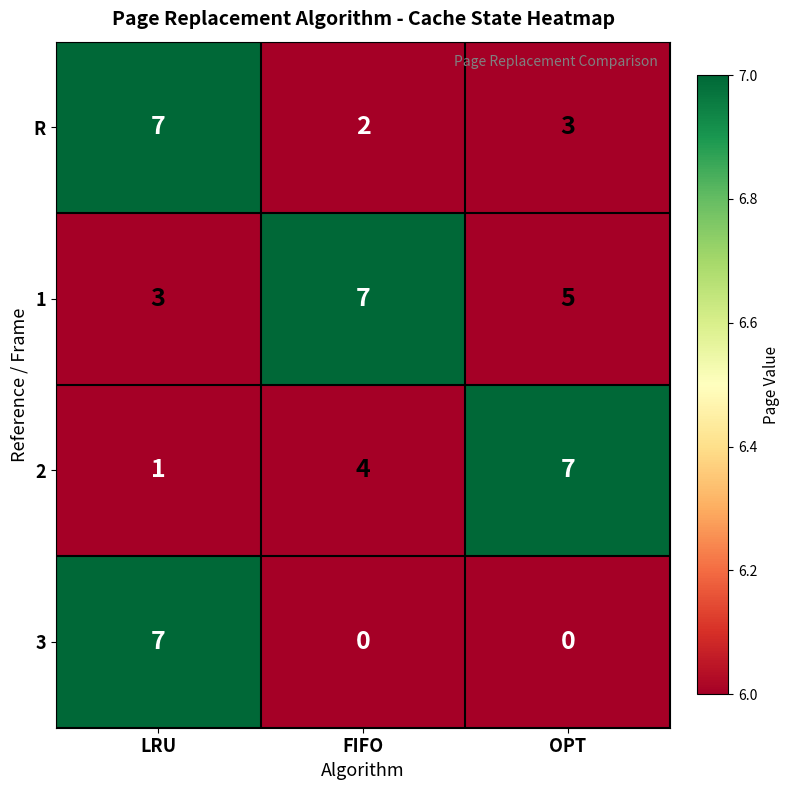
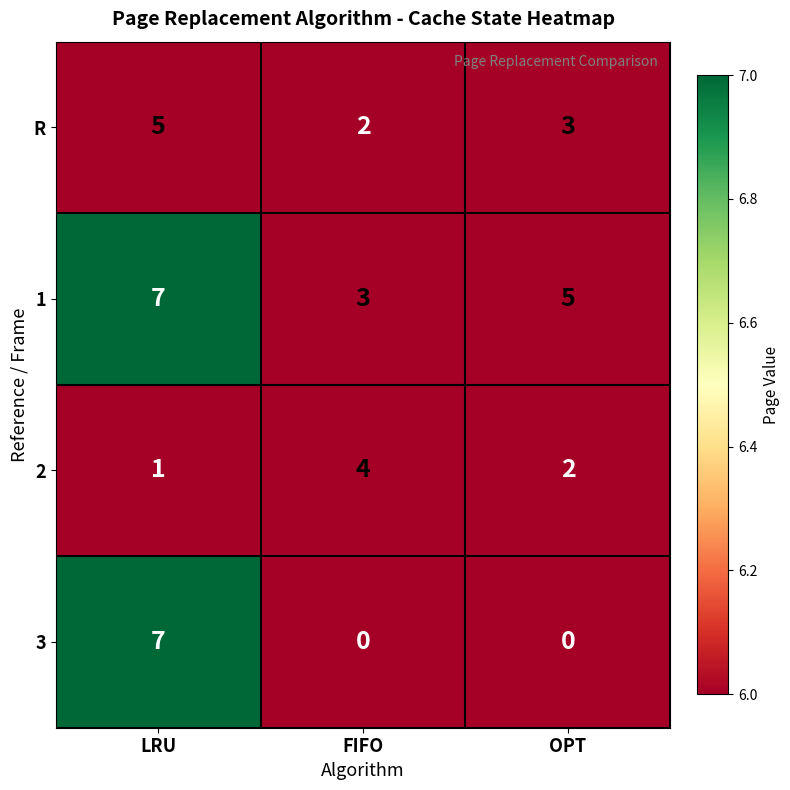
R, LRU: 7 -> 5
1, LRU: 3 -> 7
1, FIFO: 7 -> 3
2, OPT: 7 -> 2
